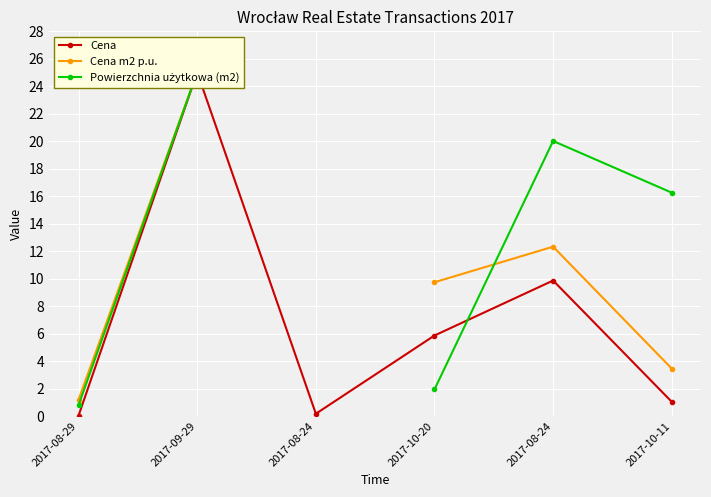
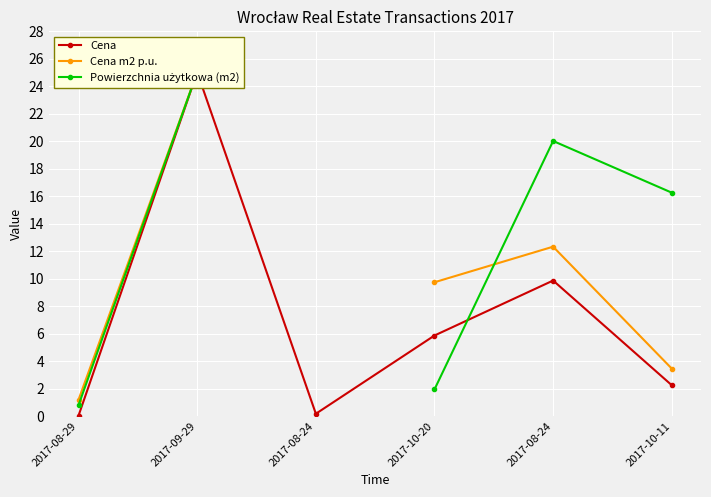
Cena, 2017-10-11: 1.0 -> 2.2
